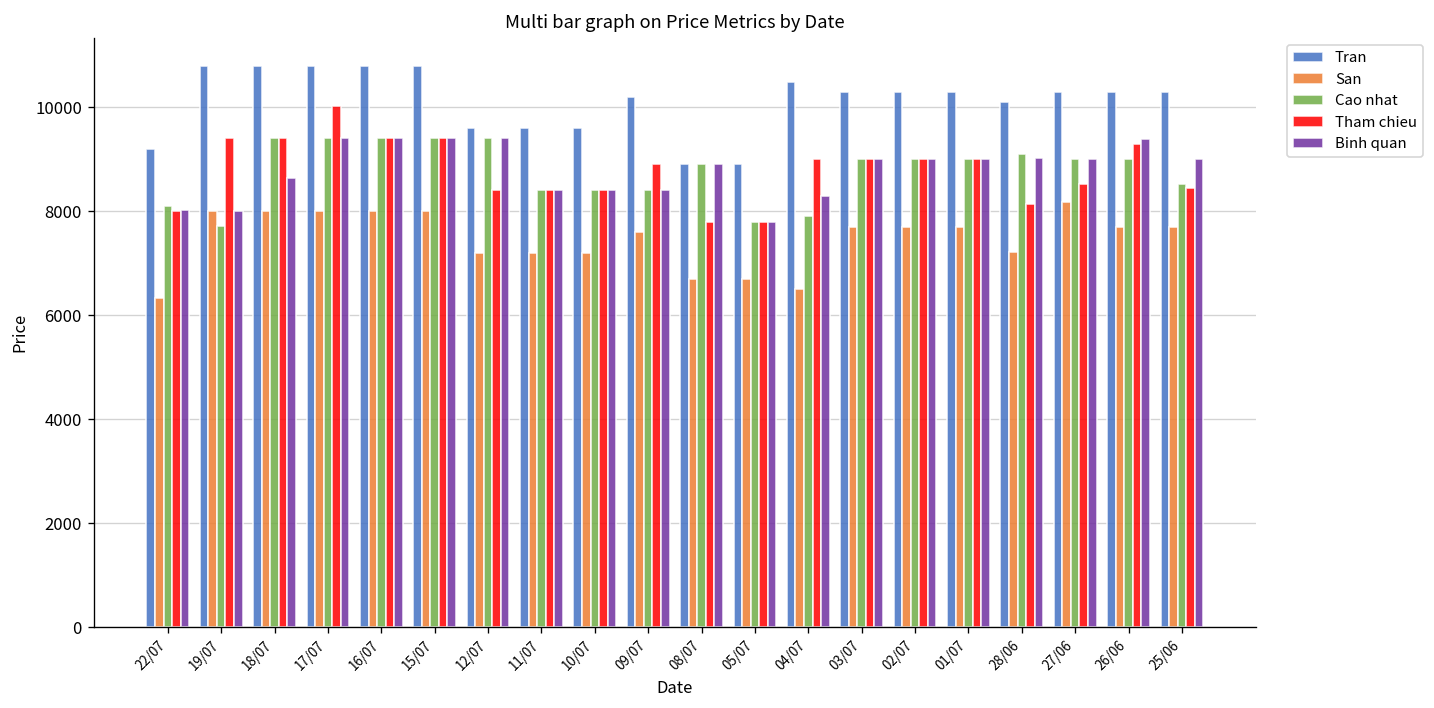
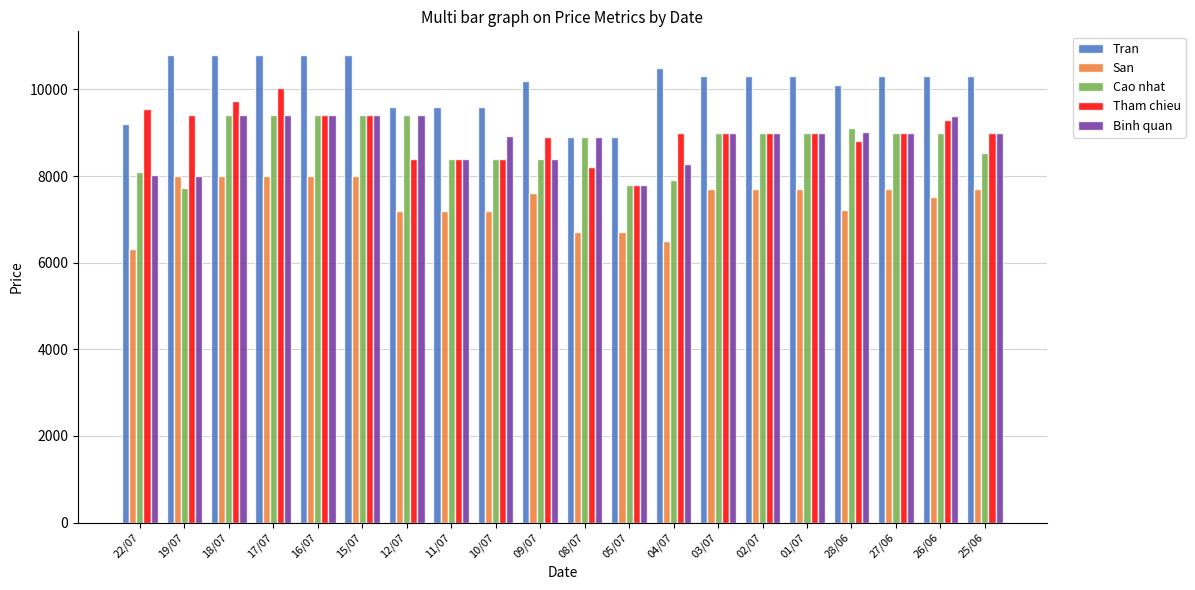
Tham chieu, 22/07: 8000 -> 9500
Tham chieu, 18/07: 9400 -> 9700
Binh quan, 18/07: 8600 -> 9400
Binh quan, 10/07: 8400 -> 8900
Tham chieu, 08/07: 7800 -> 8200
Tham chieu, 28/06: 8100 -> 8800
San, 27/06: 8200 -> 7700
Tham chieu, 27/06: 8500 -> 9000
San, 26/06: 7700 -> 7500
Tham chieu, 25/06: 8400 -> 9000
